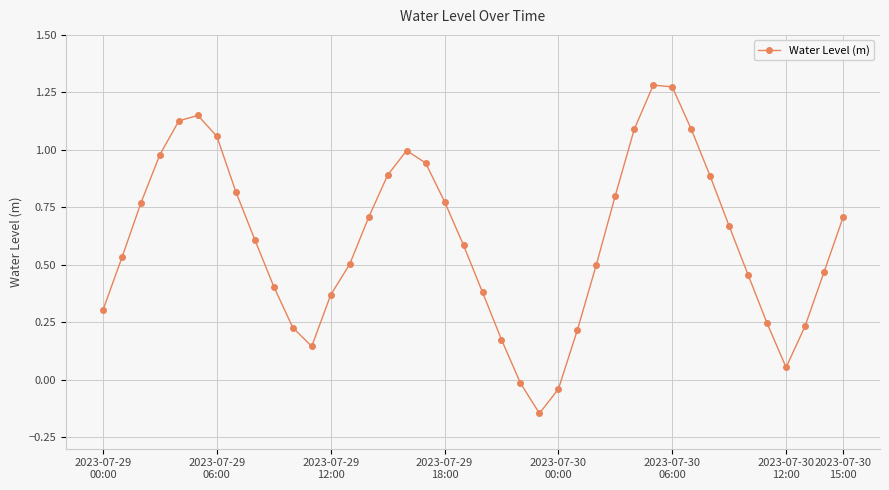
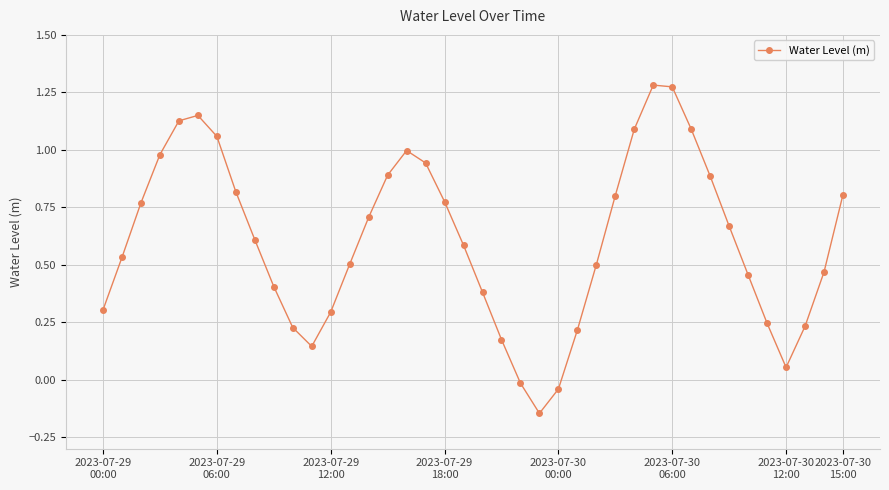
2023-07-29 12:00: 0.37 -> 0.29
2023-07-30 15:00: 0.71 -> 0.81
